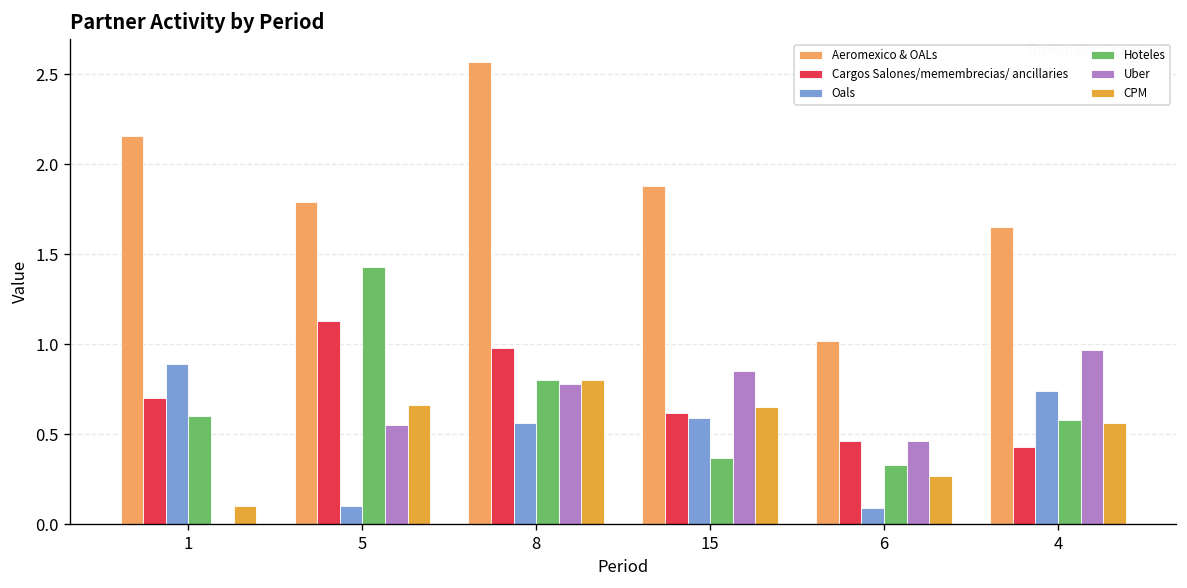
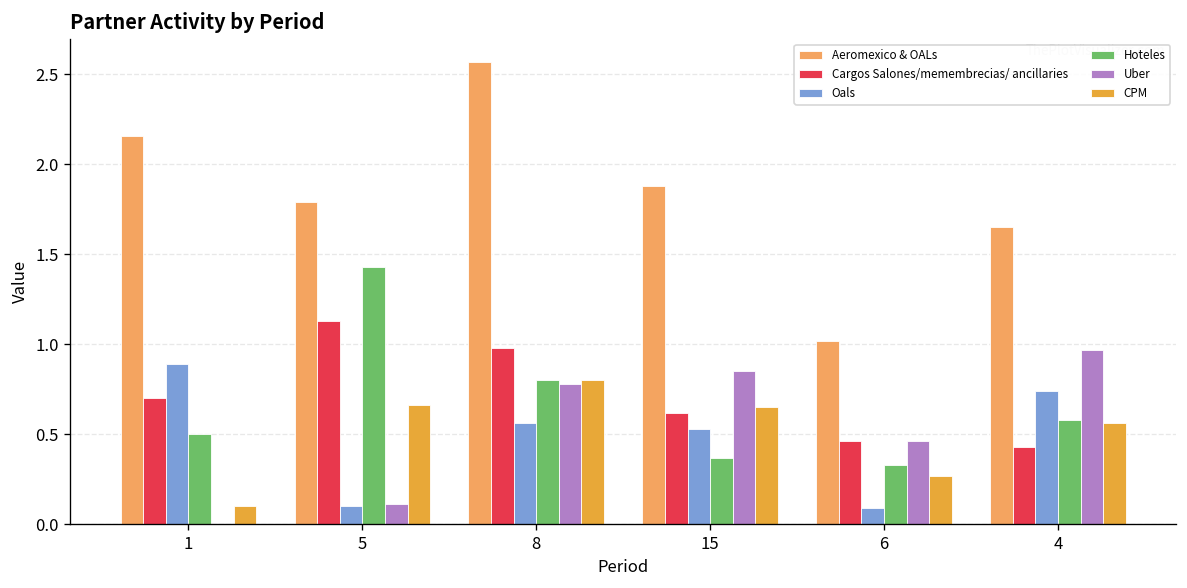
Hoteles, 1: 0.6 -> 0.5
Uber, 5: 0.55 -> 0.11
Oals, 15: 0.59 -> 0.53
